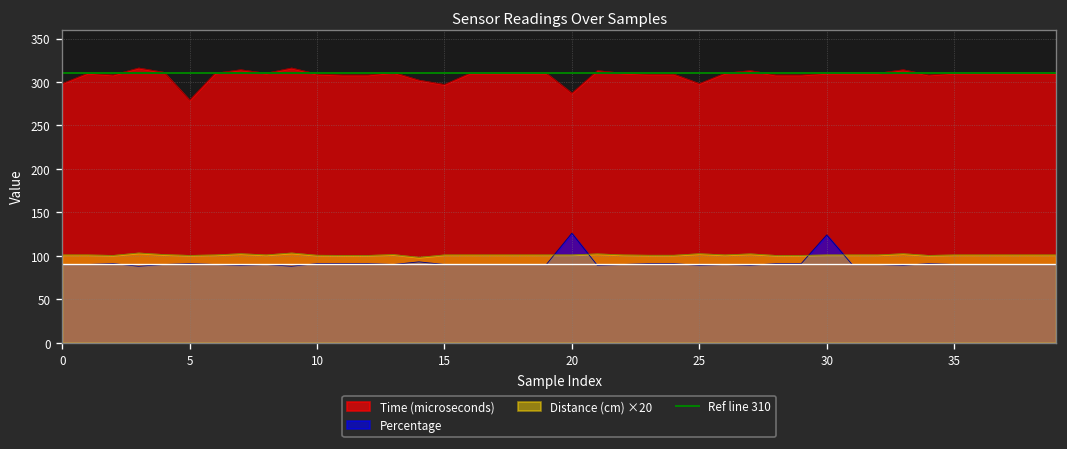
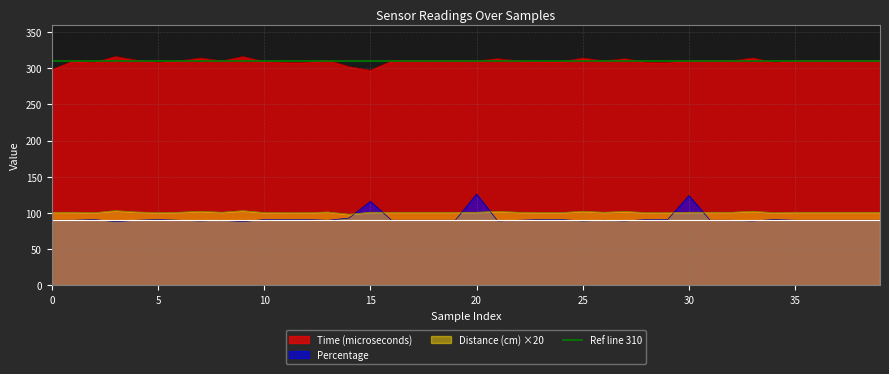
Time (microseconds), 5: 280 -> 310
Percentage, 15: 90 -> 120
Time (microseconds), 20: 290 -> 310
Time (microseconds), 25: 300 -> 310
